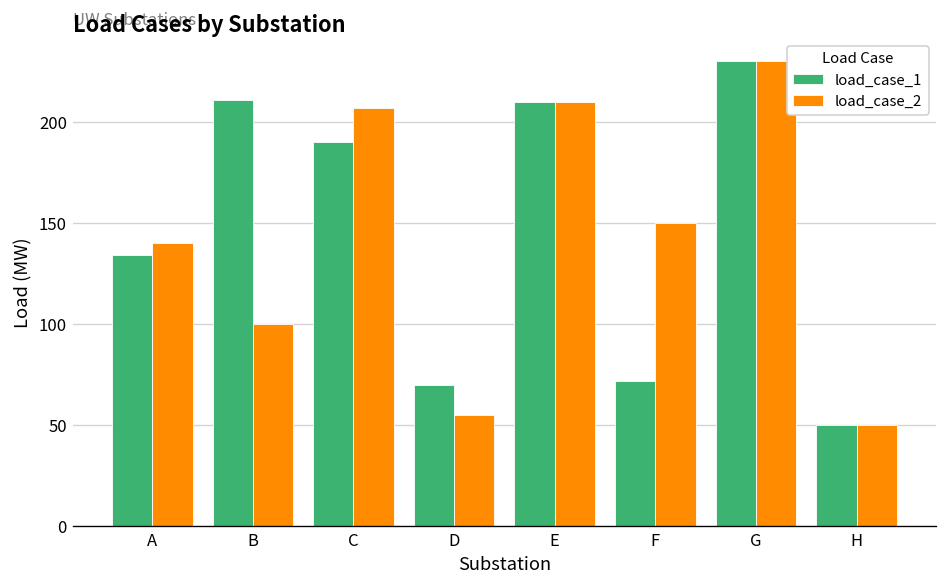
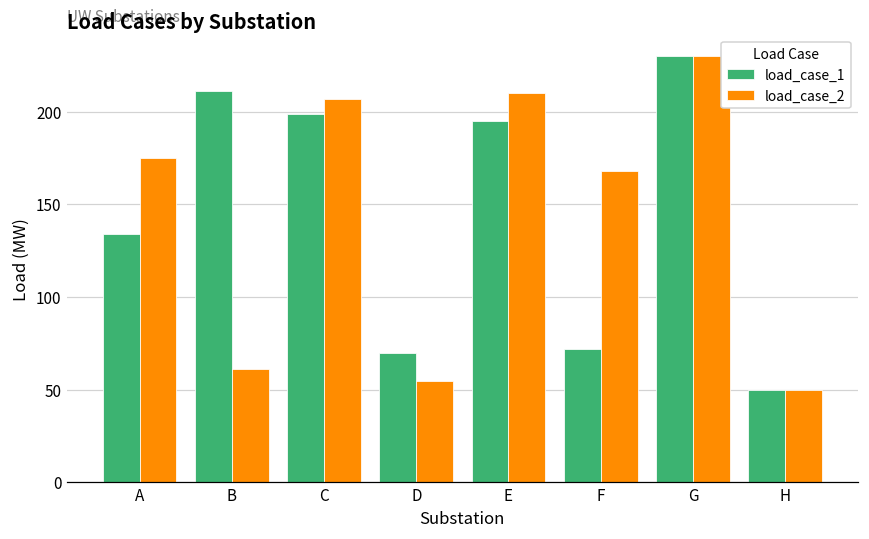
load_case_2, A: 140 -> 175
load_case_2, B: 100 -> 61
load_case_1, C: 190 -> 199
load_case_1, E: 210 -> 195
load_case_2, F: 150 -> 168
